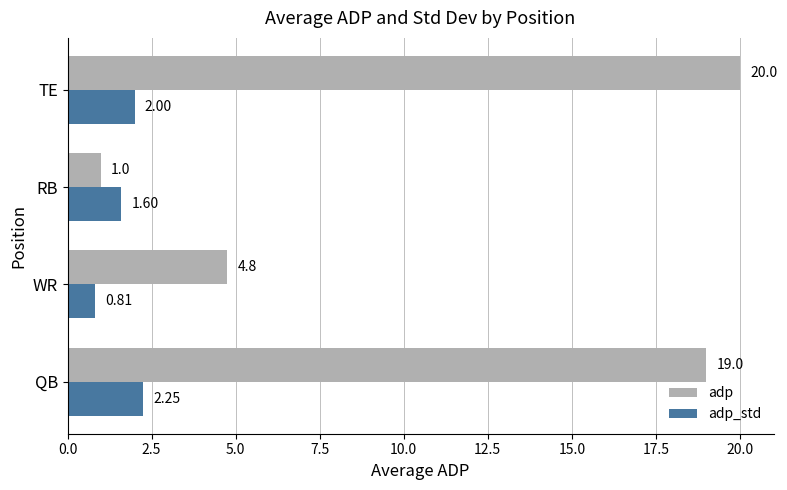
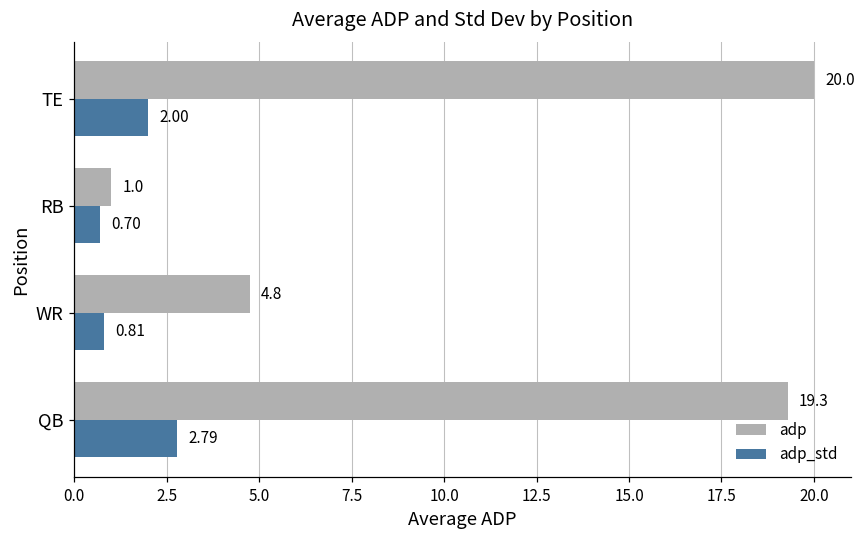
adp_std, RB: 1.60 -> 0.70
adp, QB: 19.0 -> 19.3
adp_std, QB: 2.25 -> 2.79
